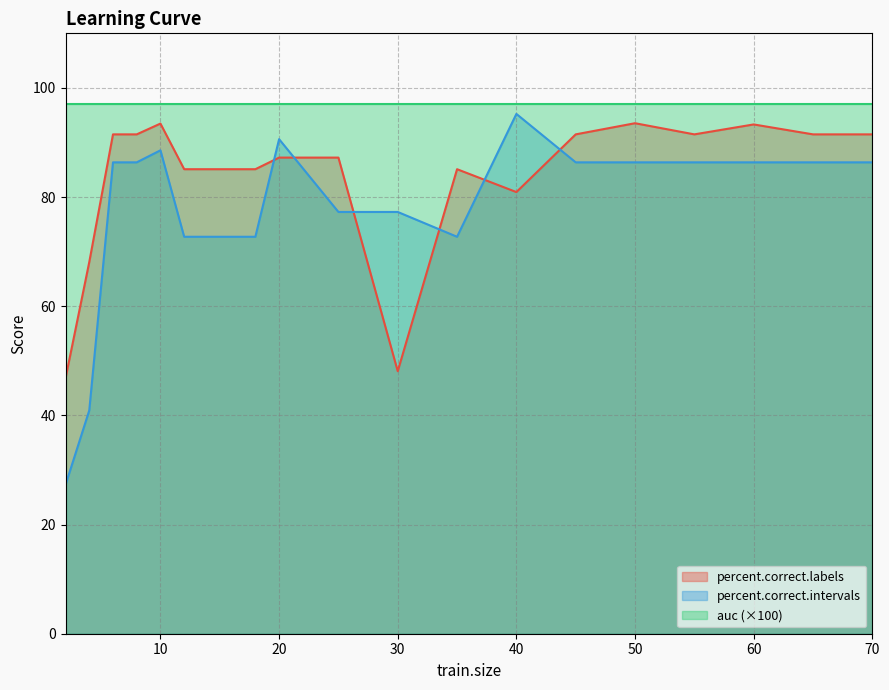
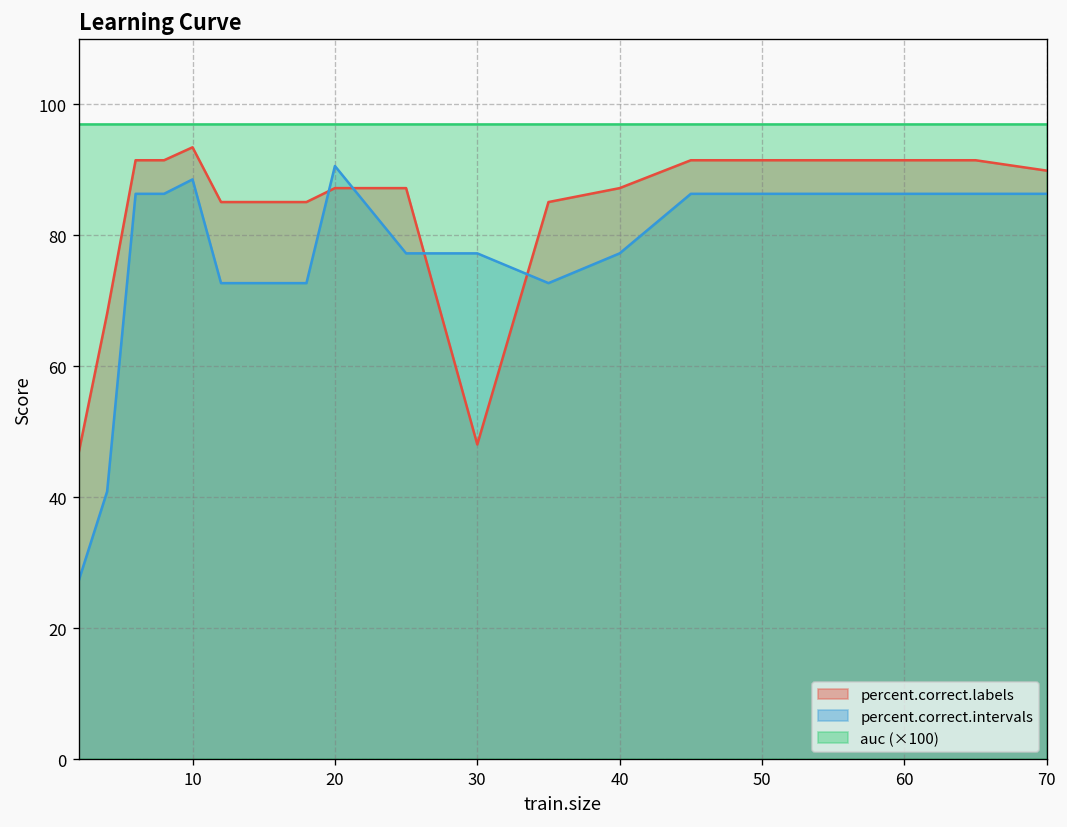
percent.correct.labels, 40: 81 -> 87
percent.correct.intervals, 40: 95 -> 77
percent.correct.labels, 50: 94 -> 91
percent.correct.labels, 60: 93 -> 91
percent.correct.labels, 70: 91 -> 90
